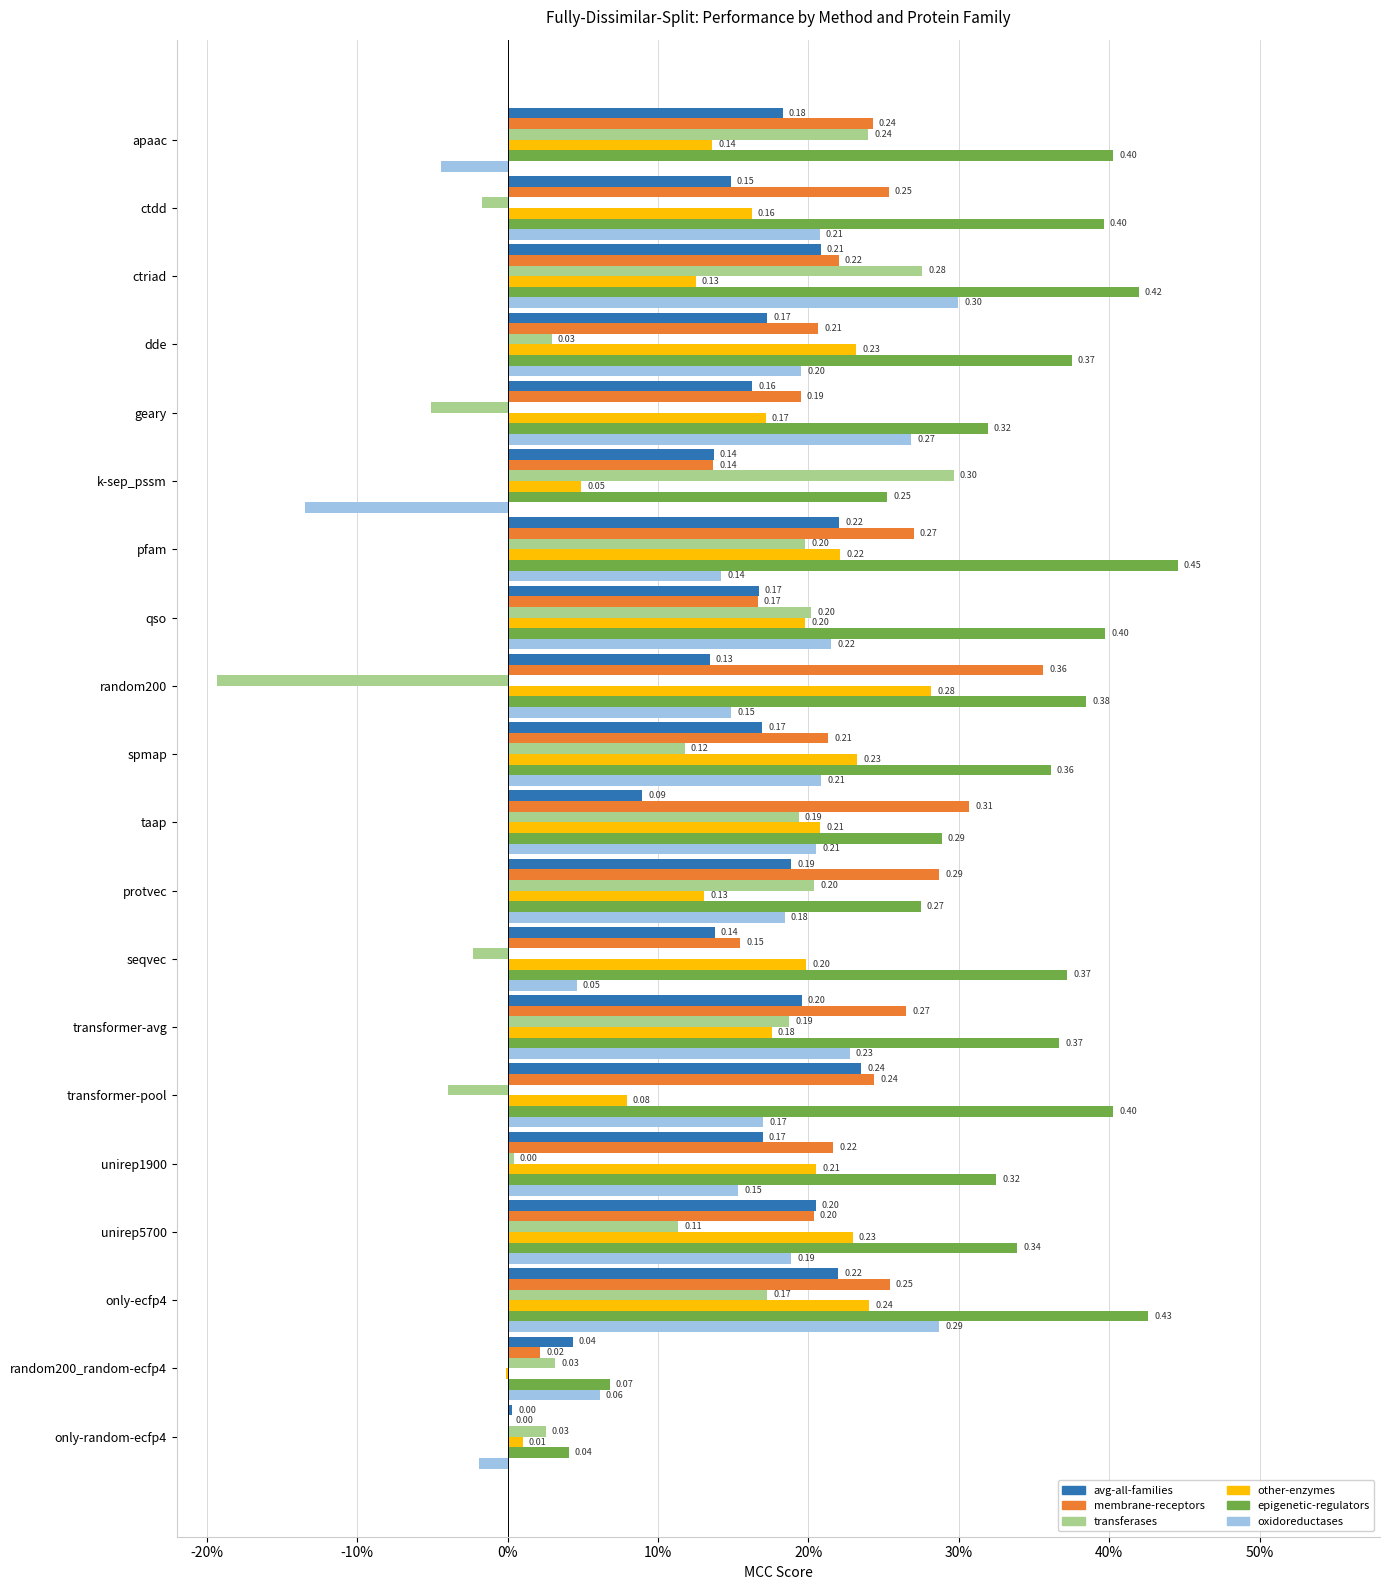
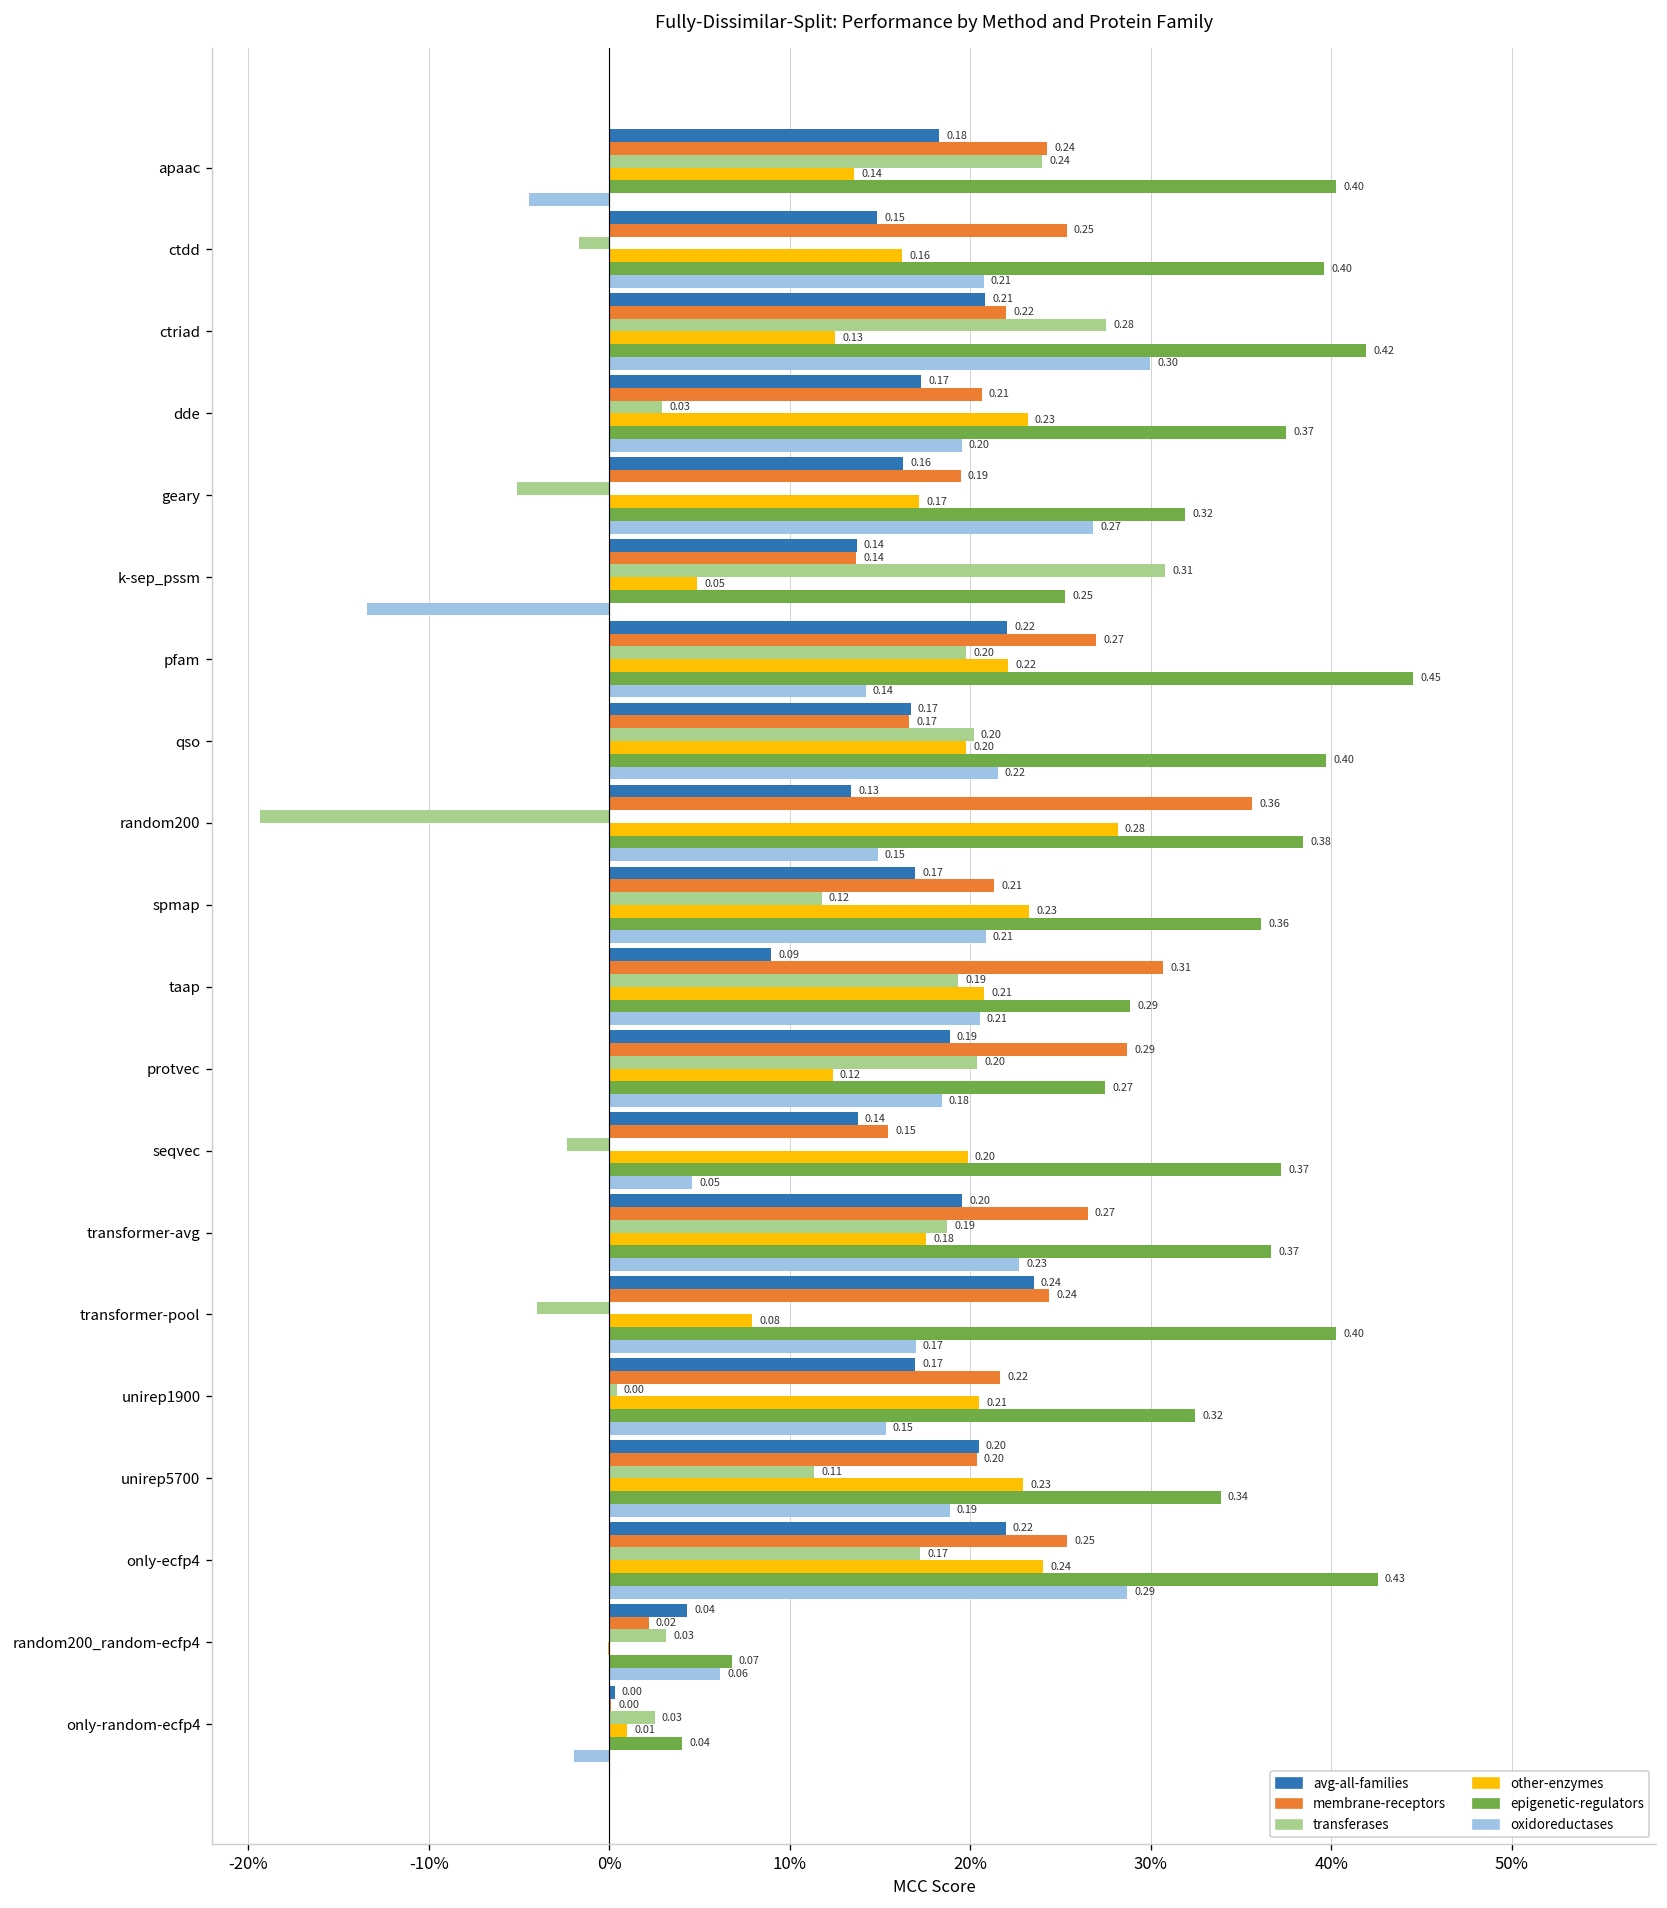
transferases, k-sep_pssm: 0.30 -> 0.31
other-enzymes, protvec: 0.13 -> 0.12
